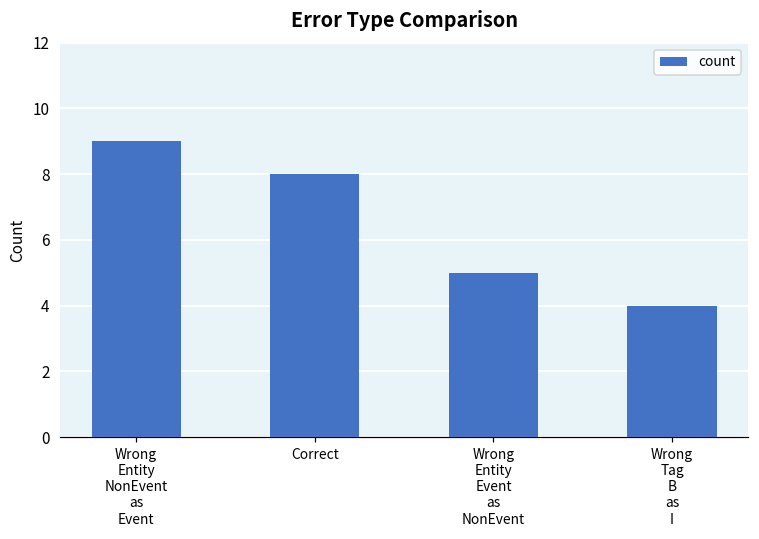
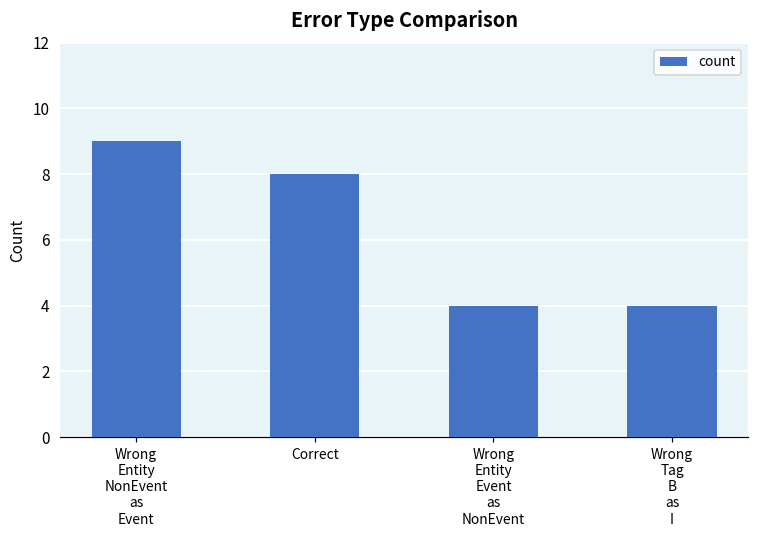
Wrong Entity Event as NonEvent: 5 -> 4
